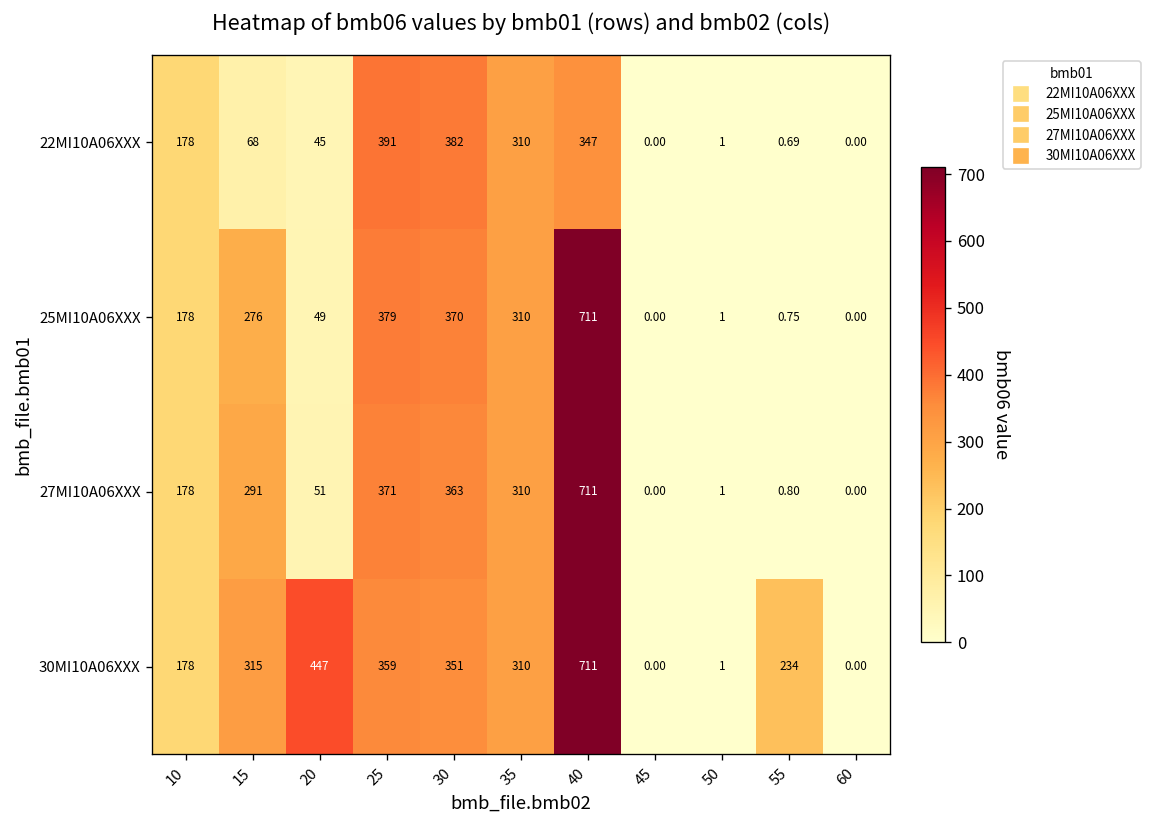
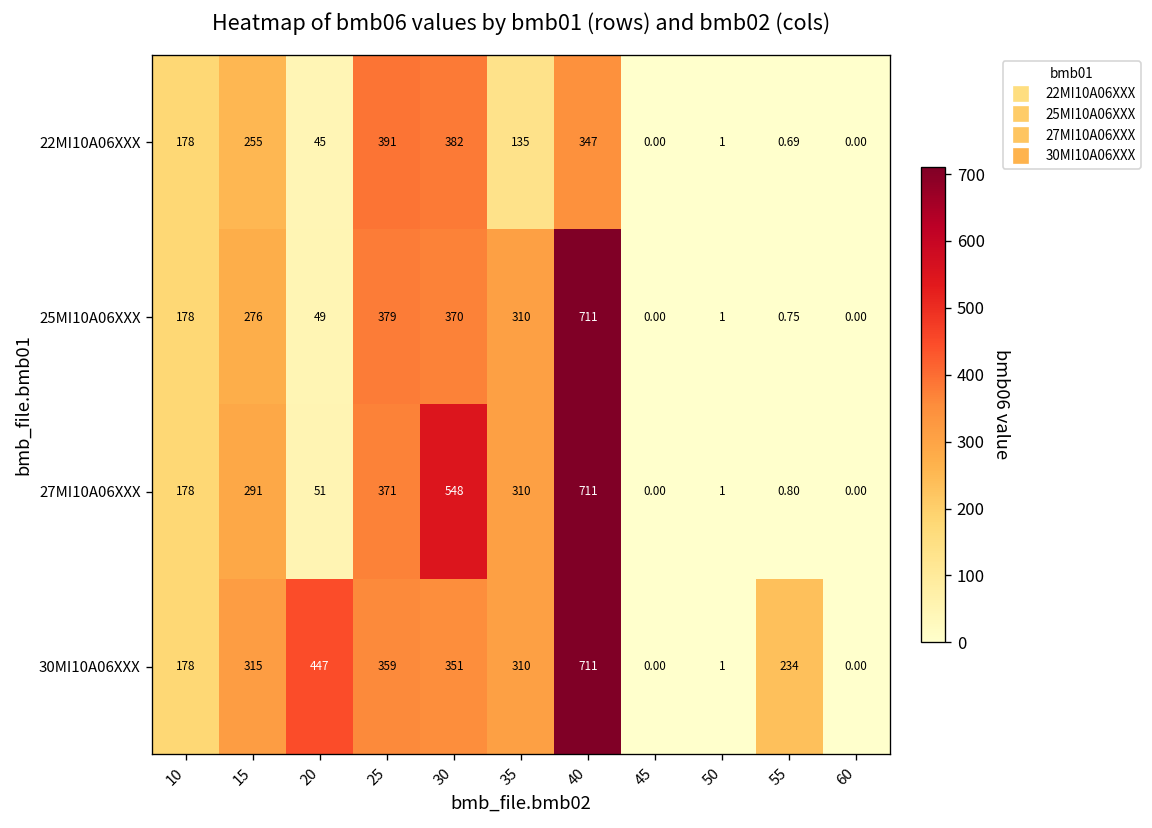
22MI10A06XXX, 15: 68 -> 255
22MI10A06XXX, 35: 310 -> 135
27MI10A06XXX, 30: 363 -> 548
